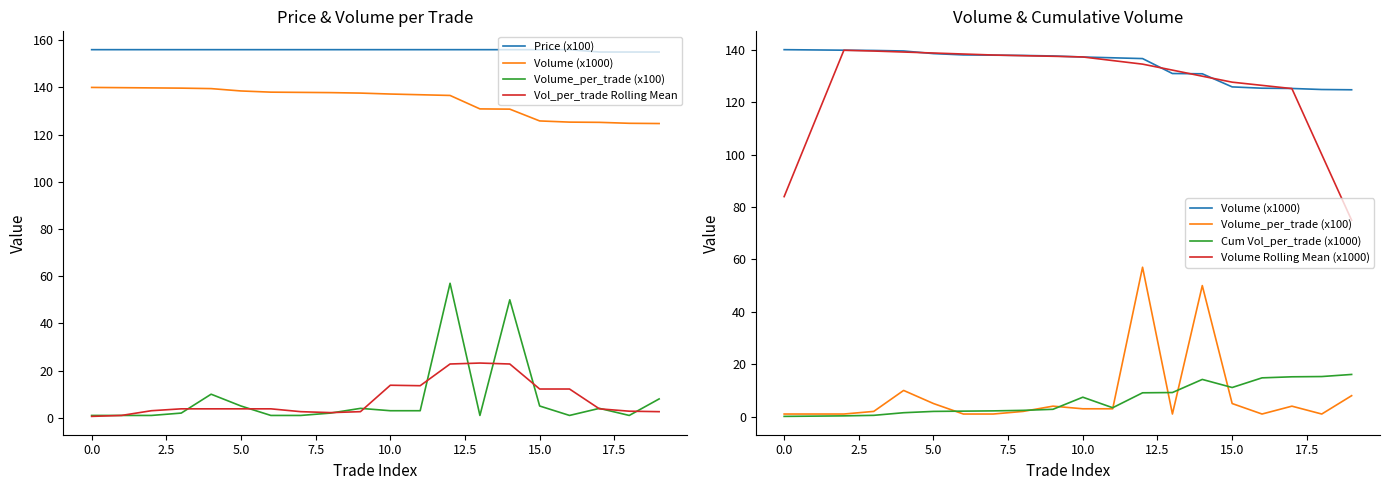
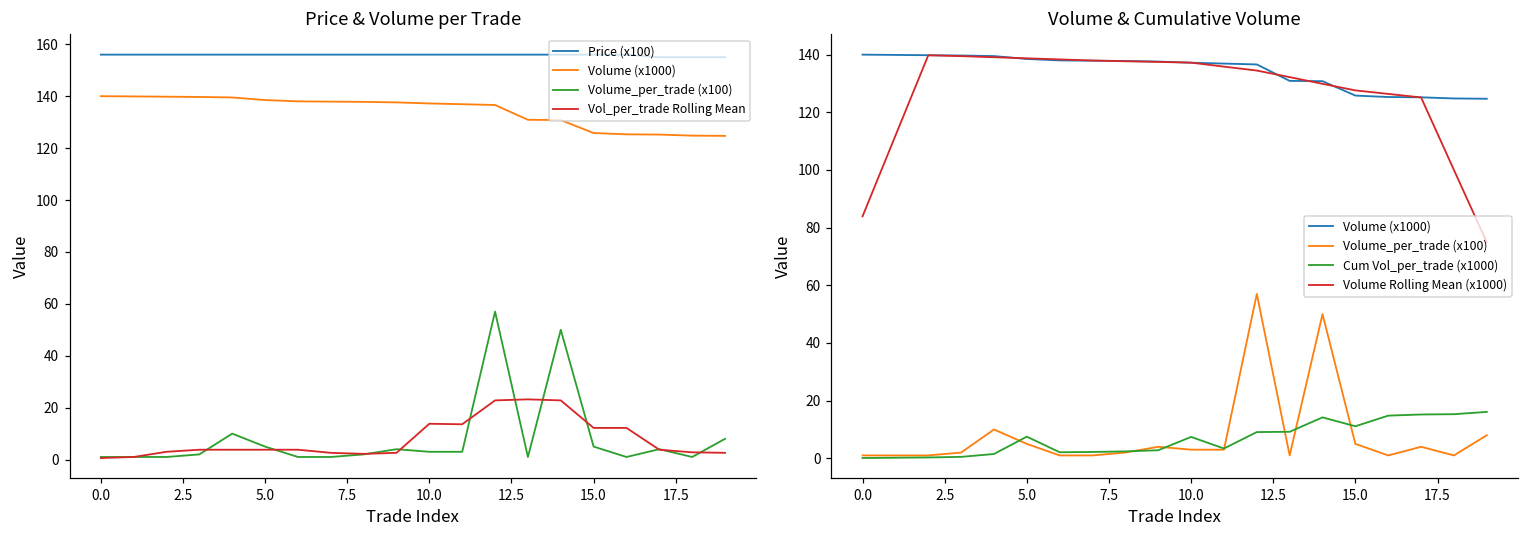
Volume & Cumulative Volume, Cum Vol_per_trade (x1000), 5.0: 2 -> 8
